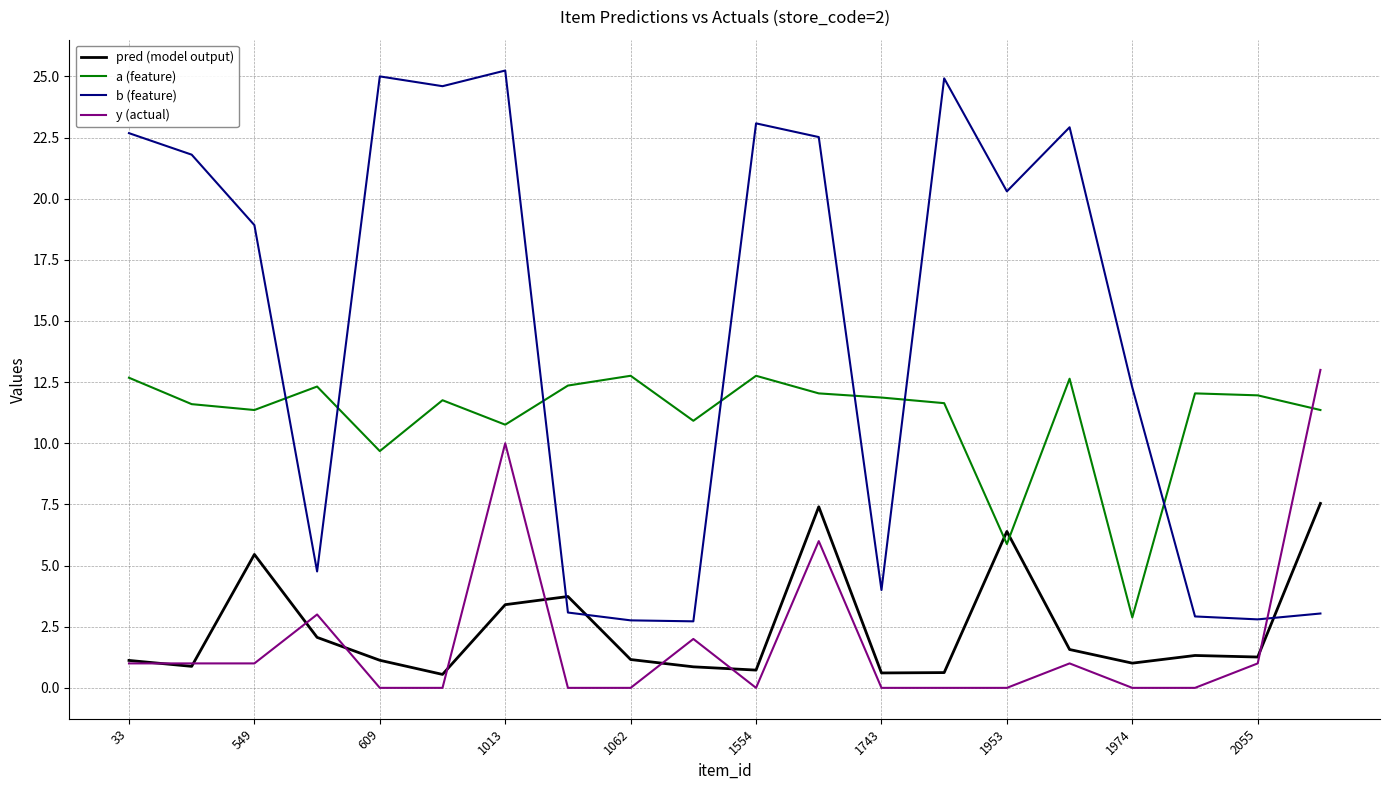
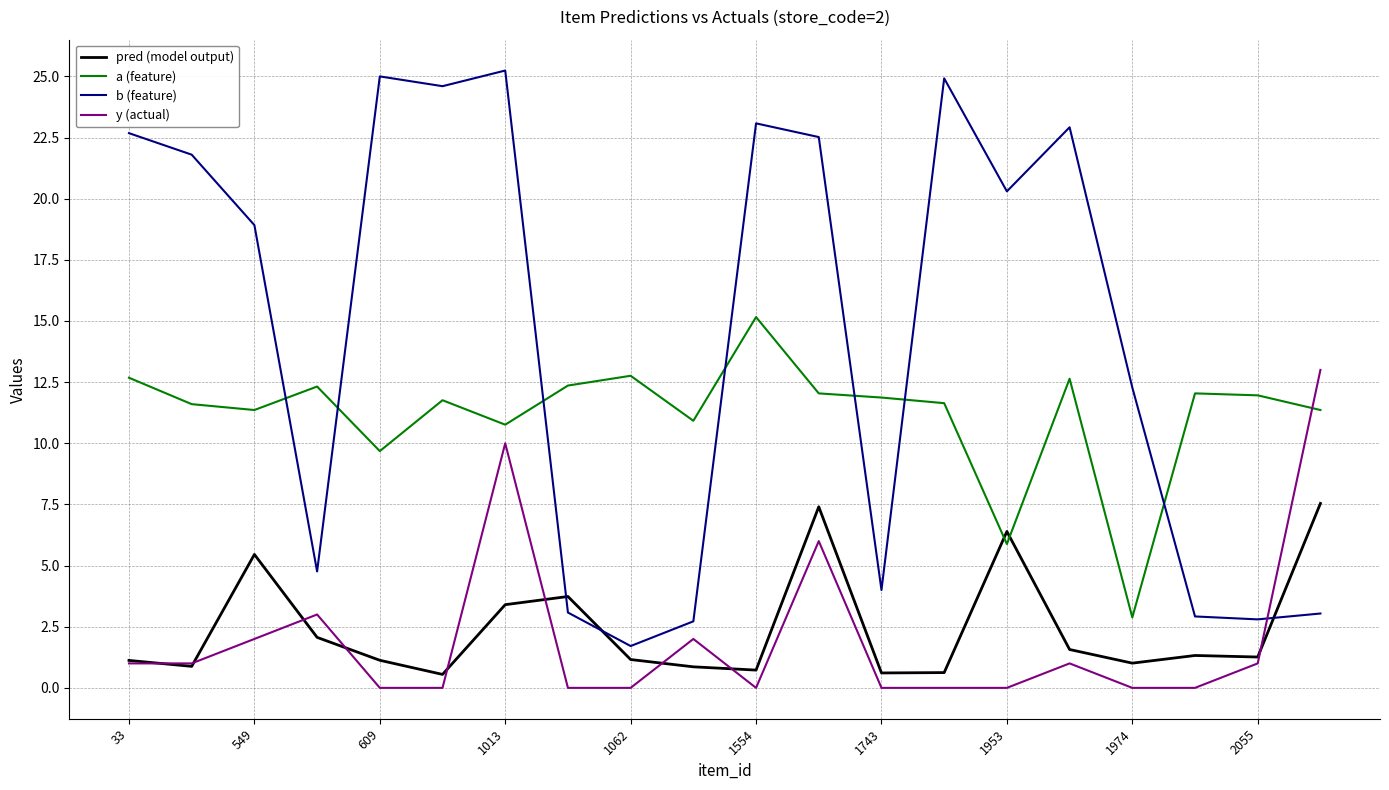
y (actual), 549: 1 -> 2
b (feature), 1062: 2.8 -> 1.7
a (feature), 1554: 12.8 -> 15.2
